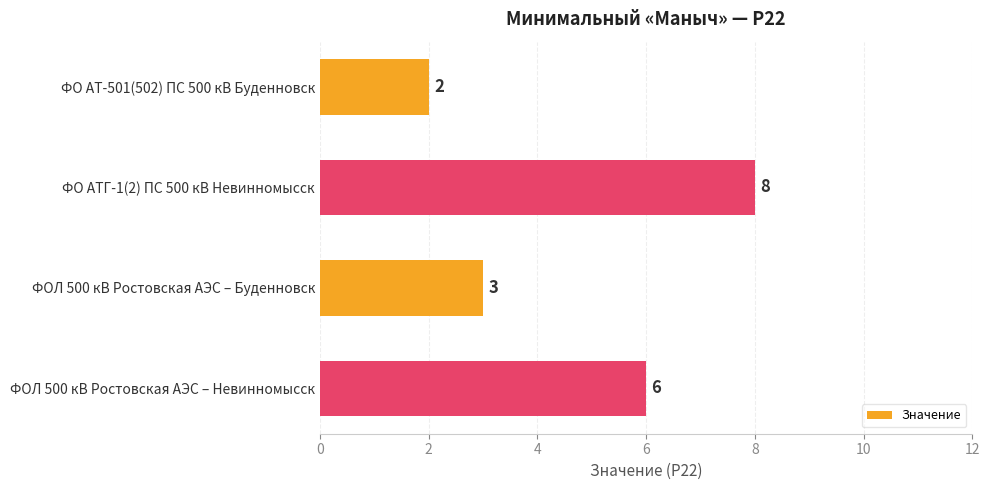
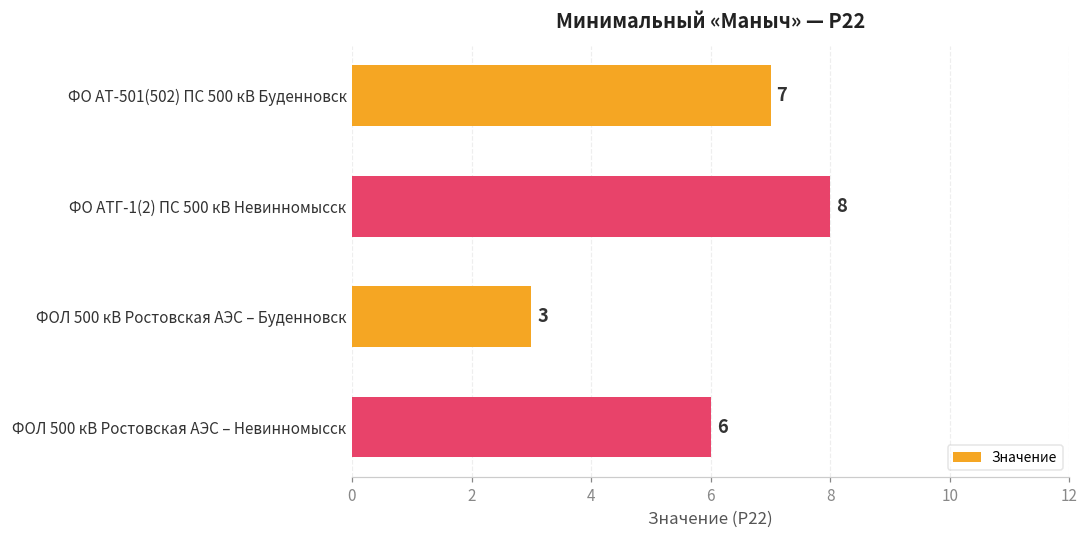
ФО АТ-501(502) ПС 500 кВ Буденновск: 2 -> 7
